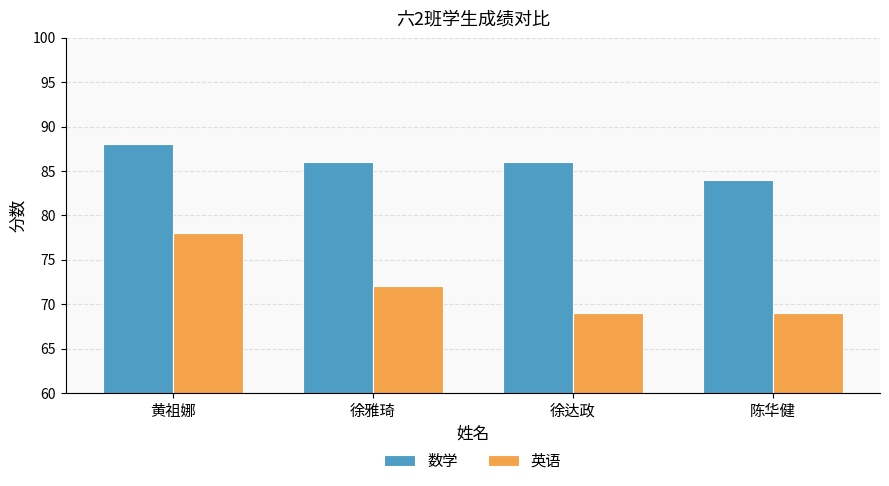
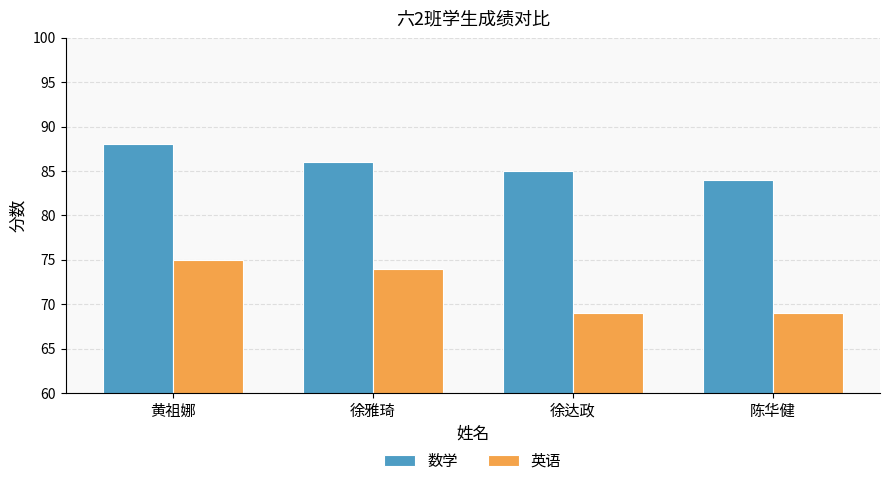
英语, 黄祖娜: 78 -> 75
英语, 徐雅琦: 72 -> 74
数学, 徐达政: 86 -> 85
